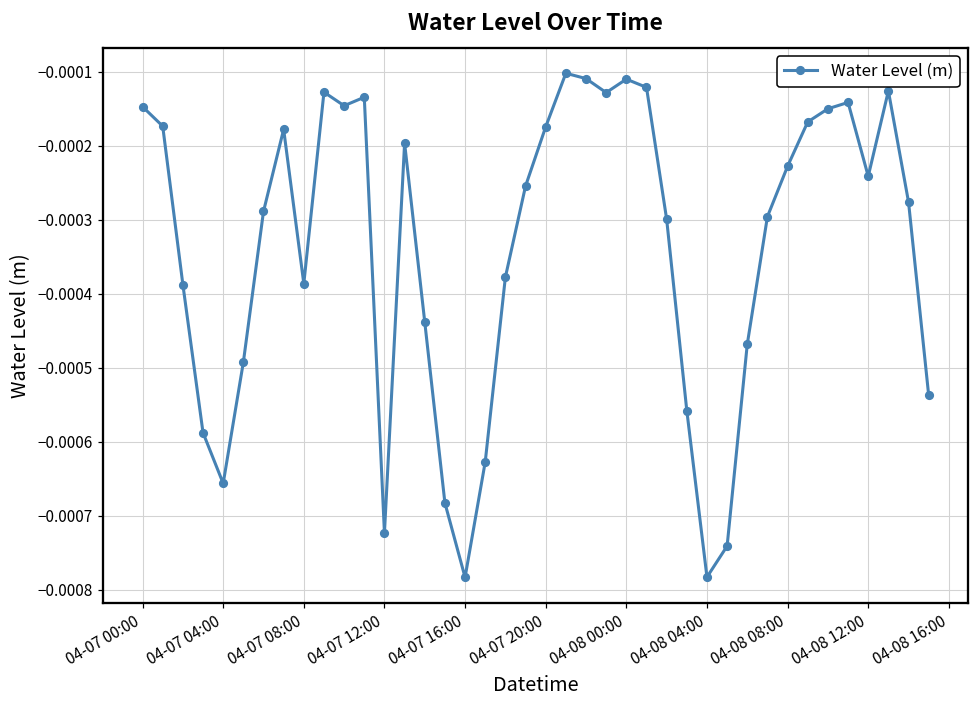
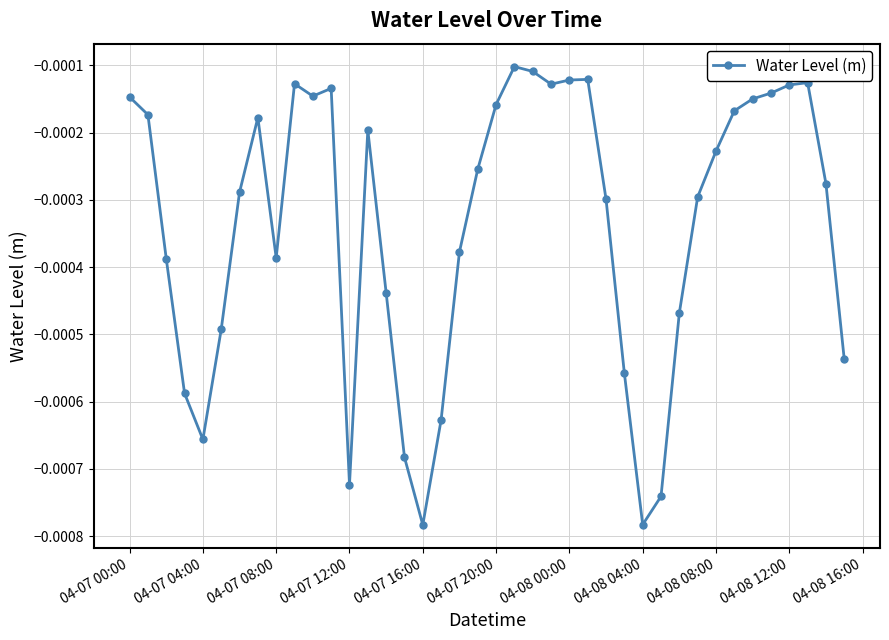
04-07 20:00: -0.00017 -> -0.00016
04-08 00:00: -0.00011 -> -0.00012
04-08 12:00: -0.00024 -> -0.00013
